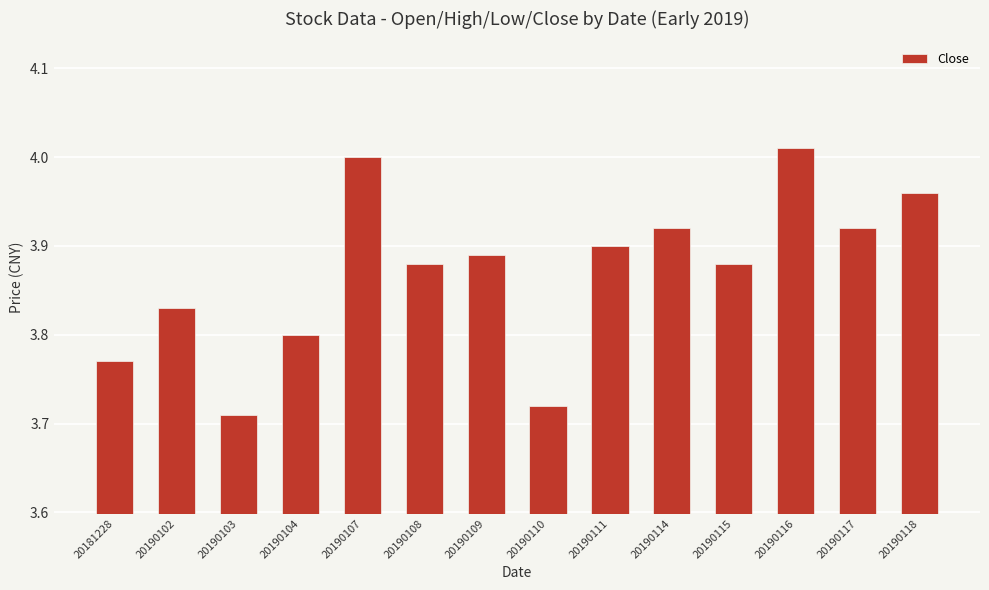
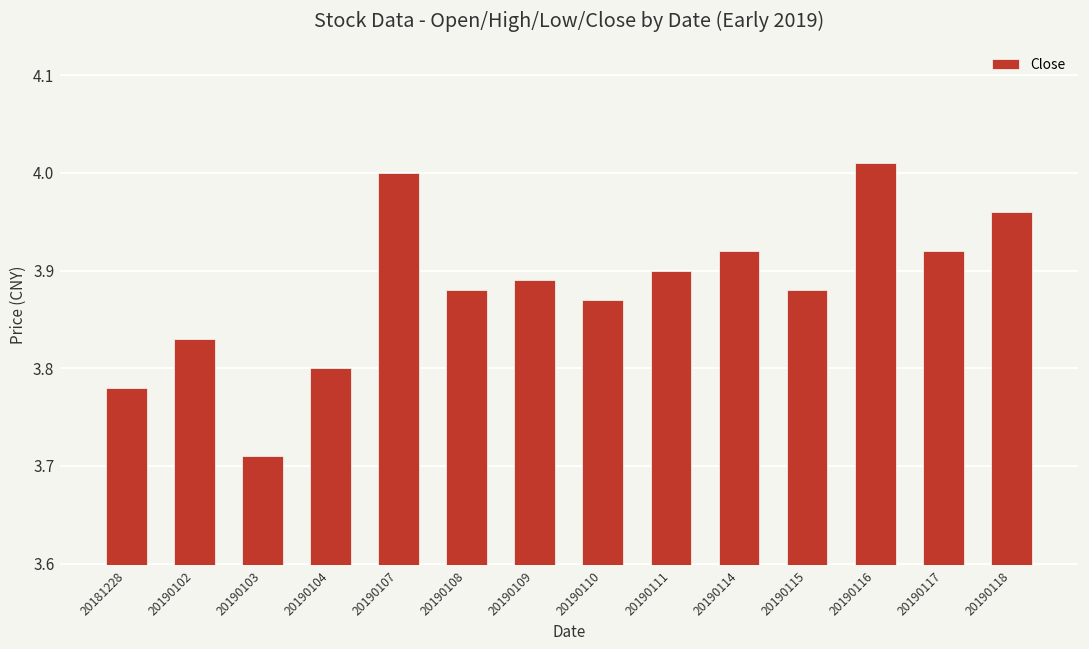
20181228: 3.77 -> 3.78
20190110: 3.72 -> 3.87
